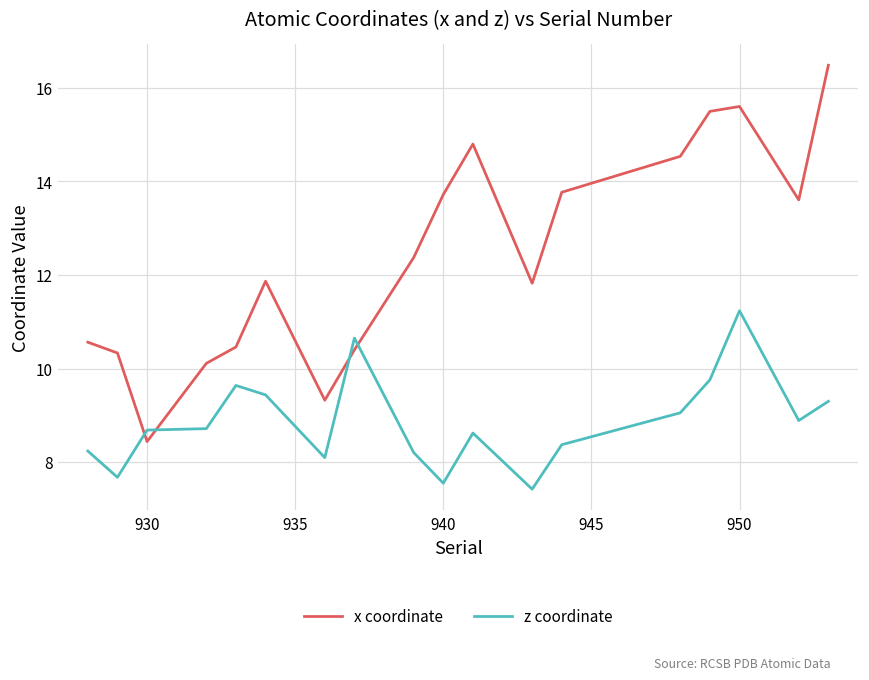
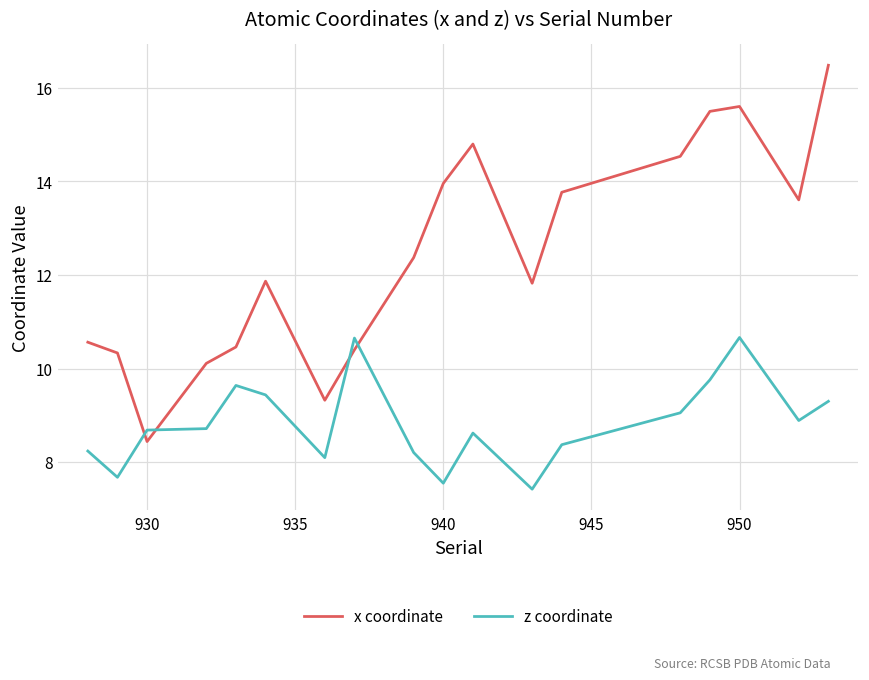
x coordinate, 940: 13.7 -> 14.0
z coordinate, 950: 11.2 -> 10.7
